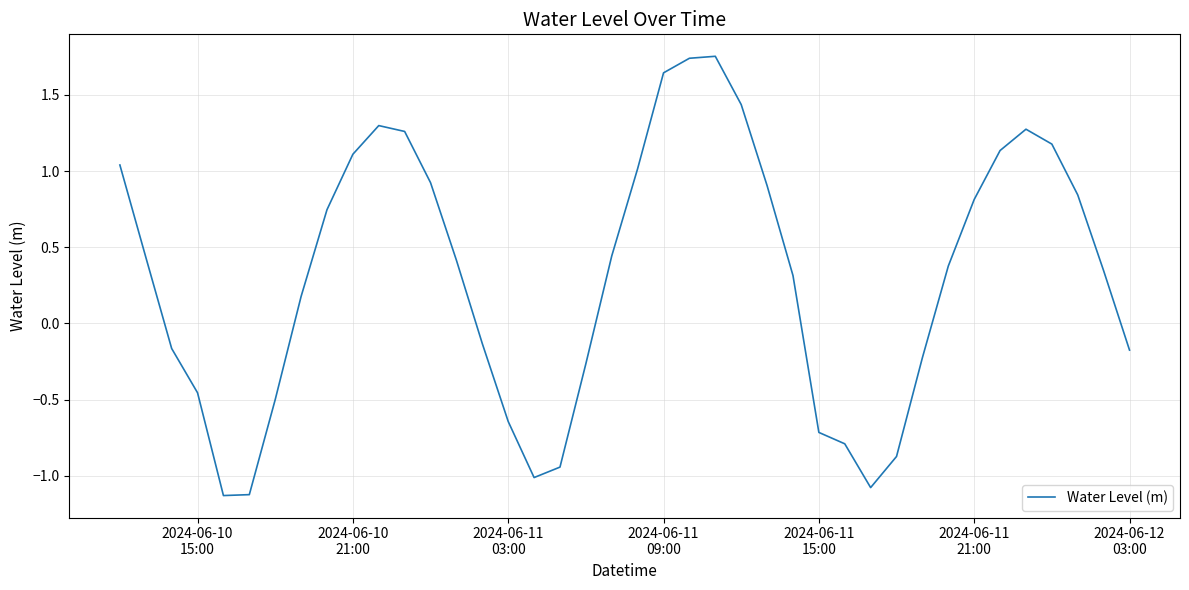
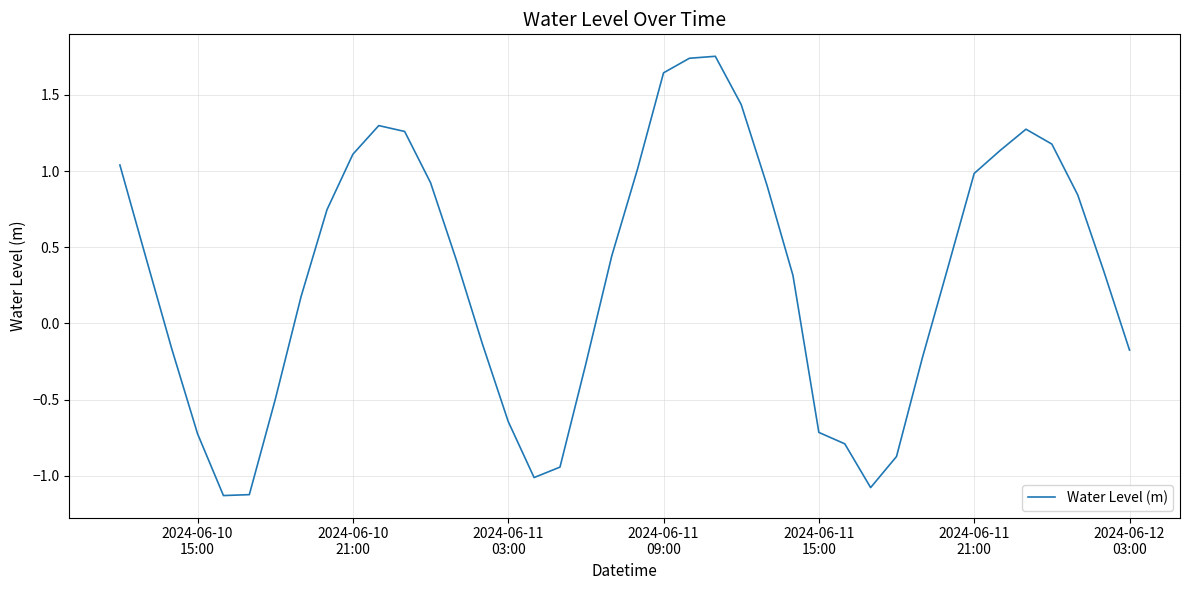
2024-06-10 15:00: -0.46 -> -0.72
2024-06-11 21:00: 0.81 -> 0.98
